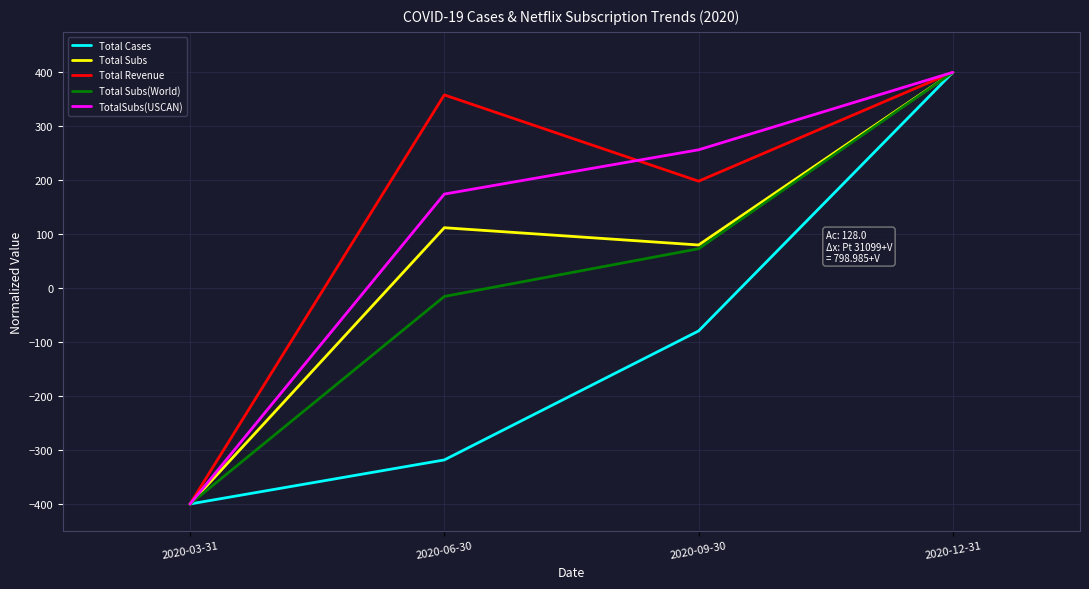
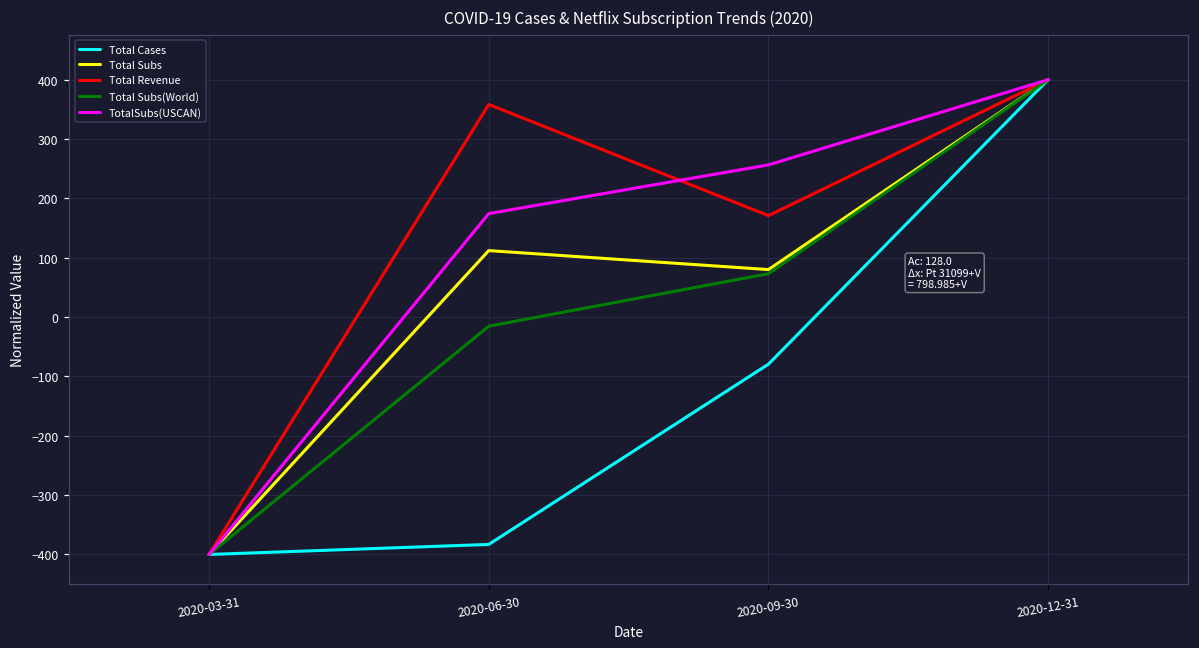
Total Cases, 2020-06-30: -320 -> -380
Total Revenue, 2020-09-30: 200 -> 170
